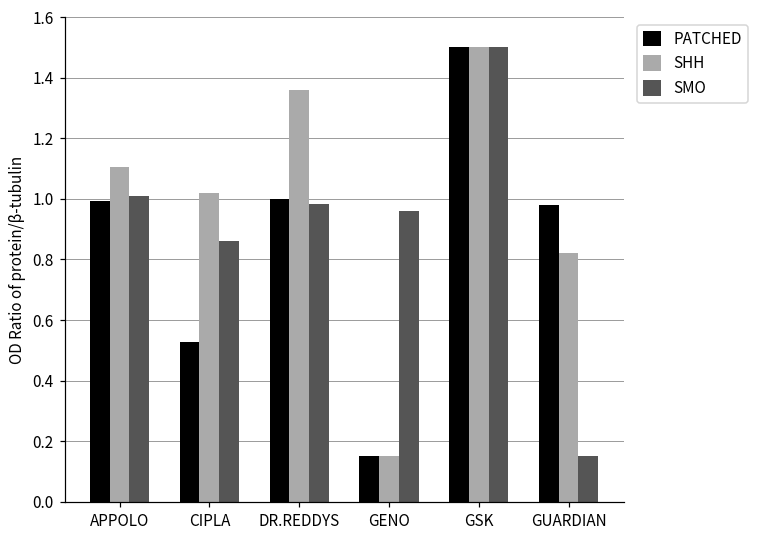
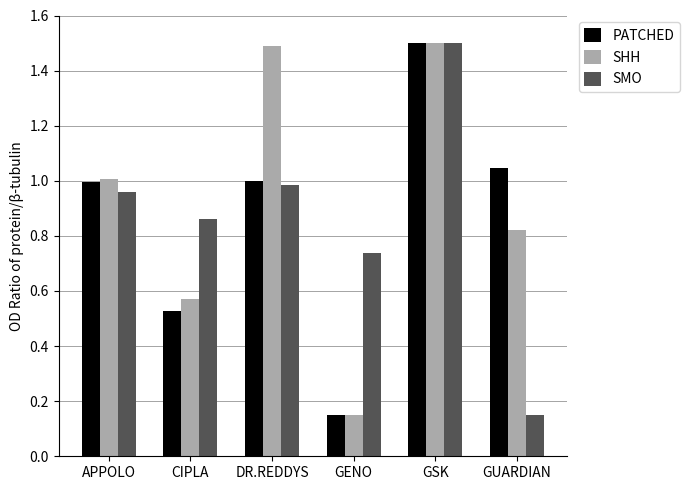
SHH, APPOLO: 1.11 -> 1.01
SMO, APPOLO: 1.01 -> 0.96
SHH, CIPLA: 1.02 -> 0.57
SHH, DR.REDDYS: 1.36 -> 1.49
SMO, GENO: 0.96 -> 0.74
PATCHED, GUARDIAN: 0.98 -> 1.05
